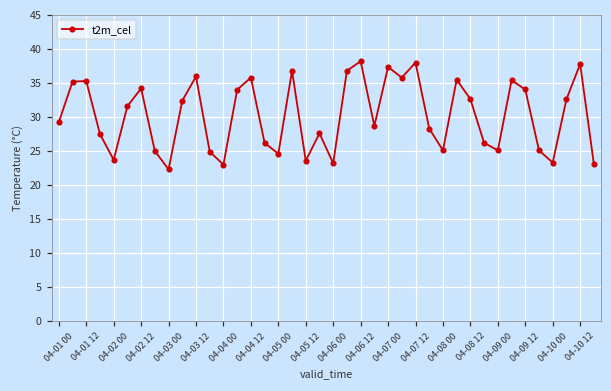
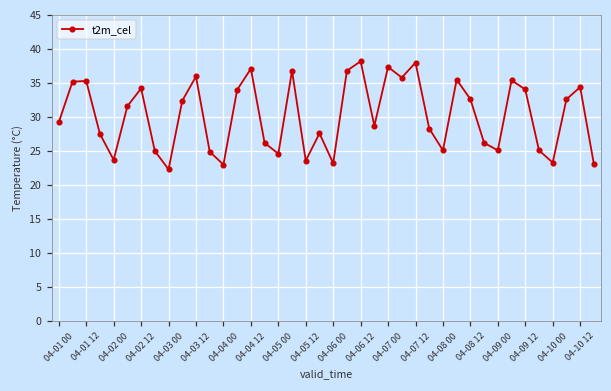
04-04 12: 36 -> 37
04-10 12: 38 -> 34
